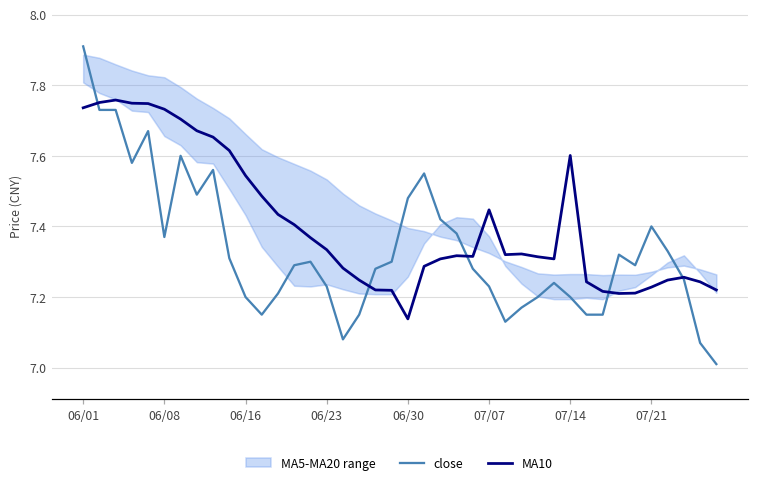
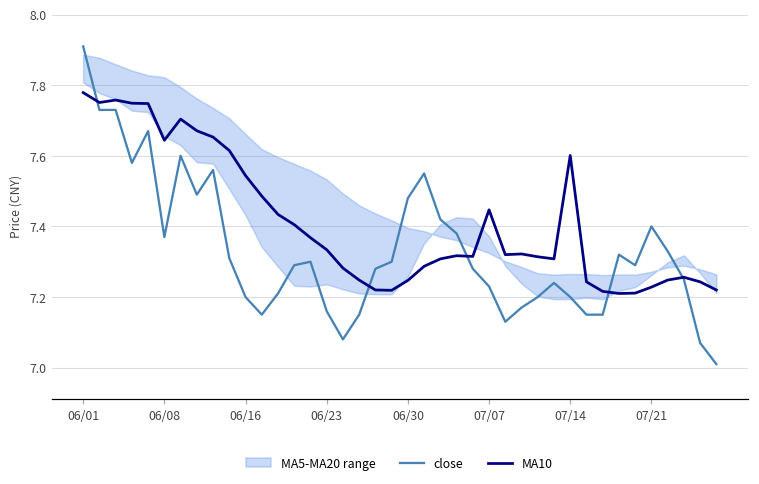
MA10, 06/01: 7.74 -> 7.78
MA10, 06/08: 7.73 -> 7.64
close, 06/23: 7.23 -> 7.16
MA10, 06/30: 7.14 -> 7.25
